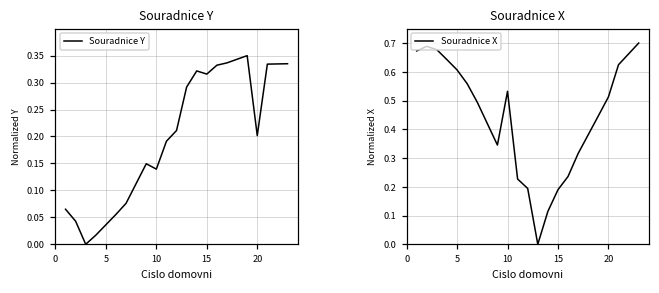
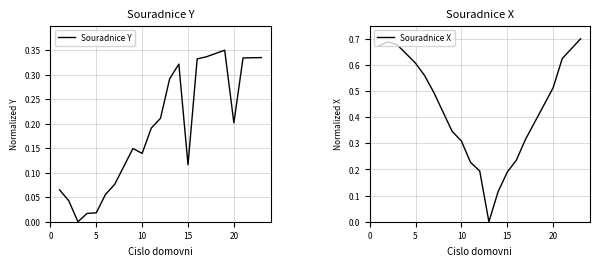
Souradnice Y, 5: 0.04 -> 0.02
Souradnice Y, 15: 0.32 -> 0.12
Souradnice X, 10: 0.53 -> 0.31
